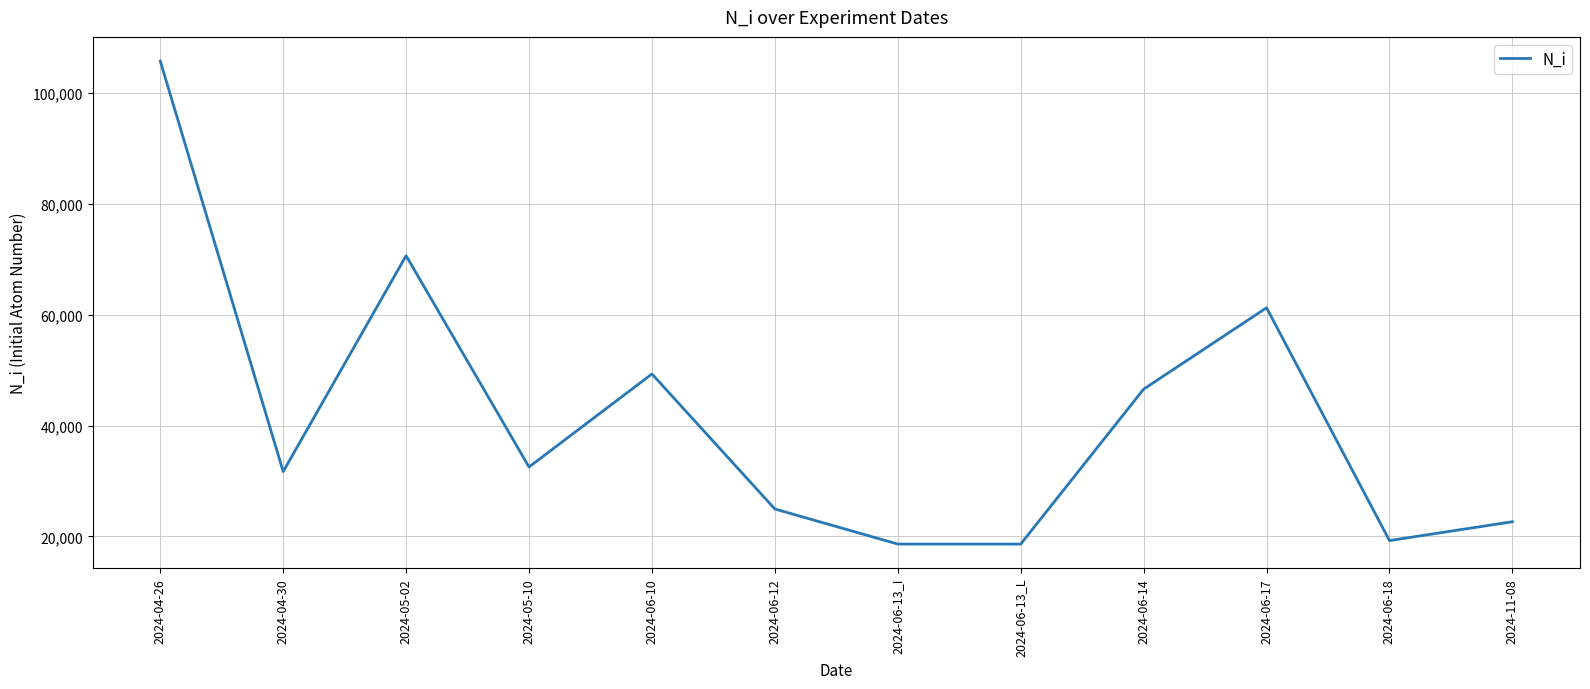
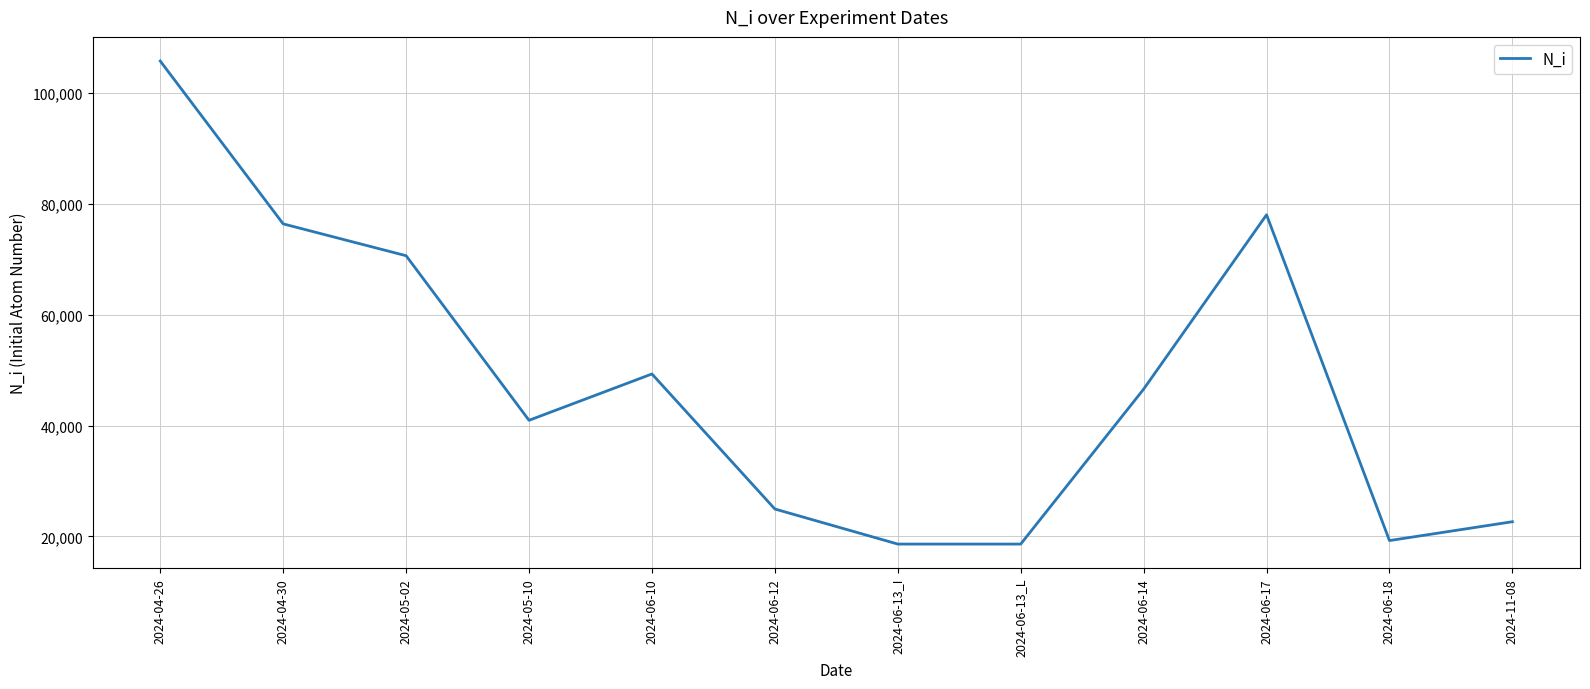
2024-04-30: 32,000 -> 76,000
2024-05-10: 33,000 -> 41,000
2024-06-17: 61,000 -> 78,000
